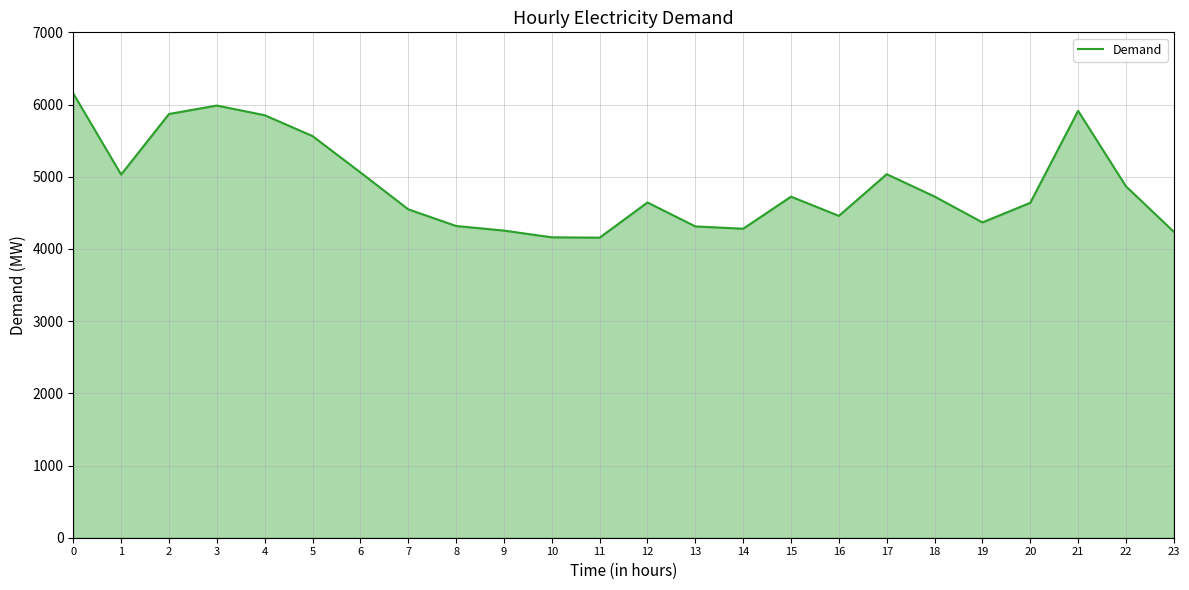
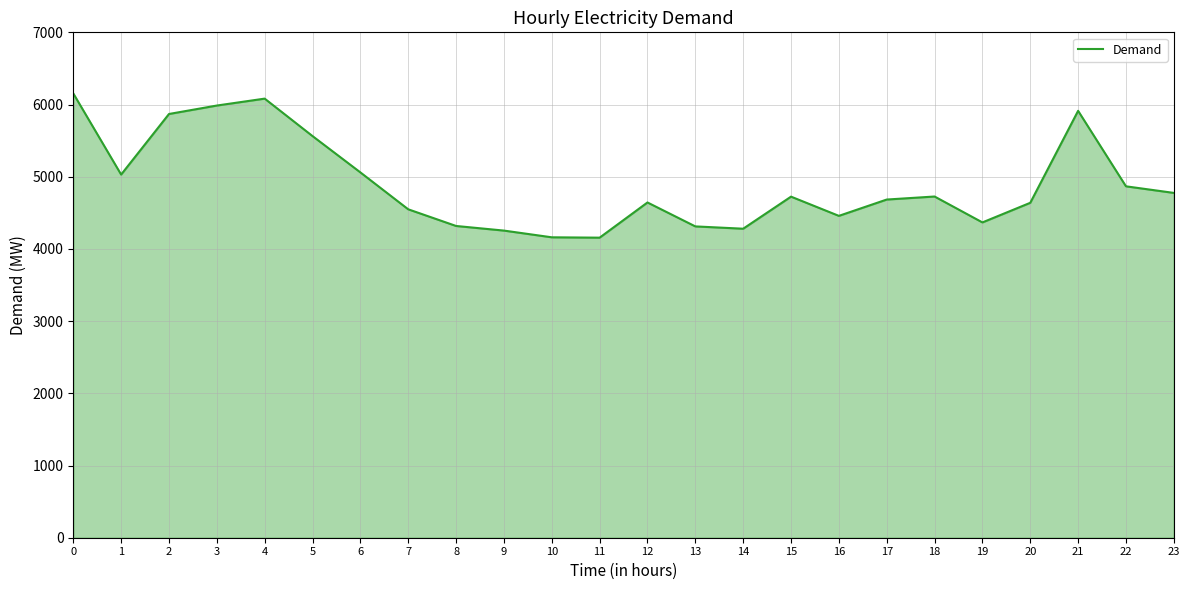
4: 5900 -> 6100
17: 5000 -> 4700
23: 4200 -> 4800
